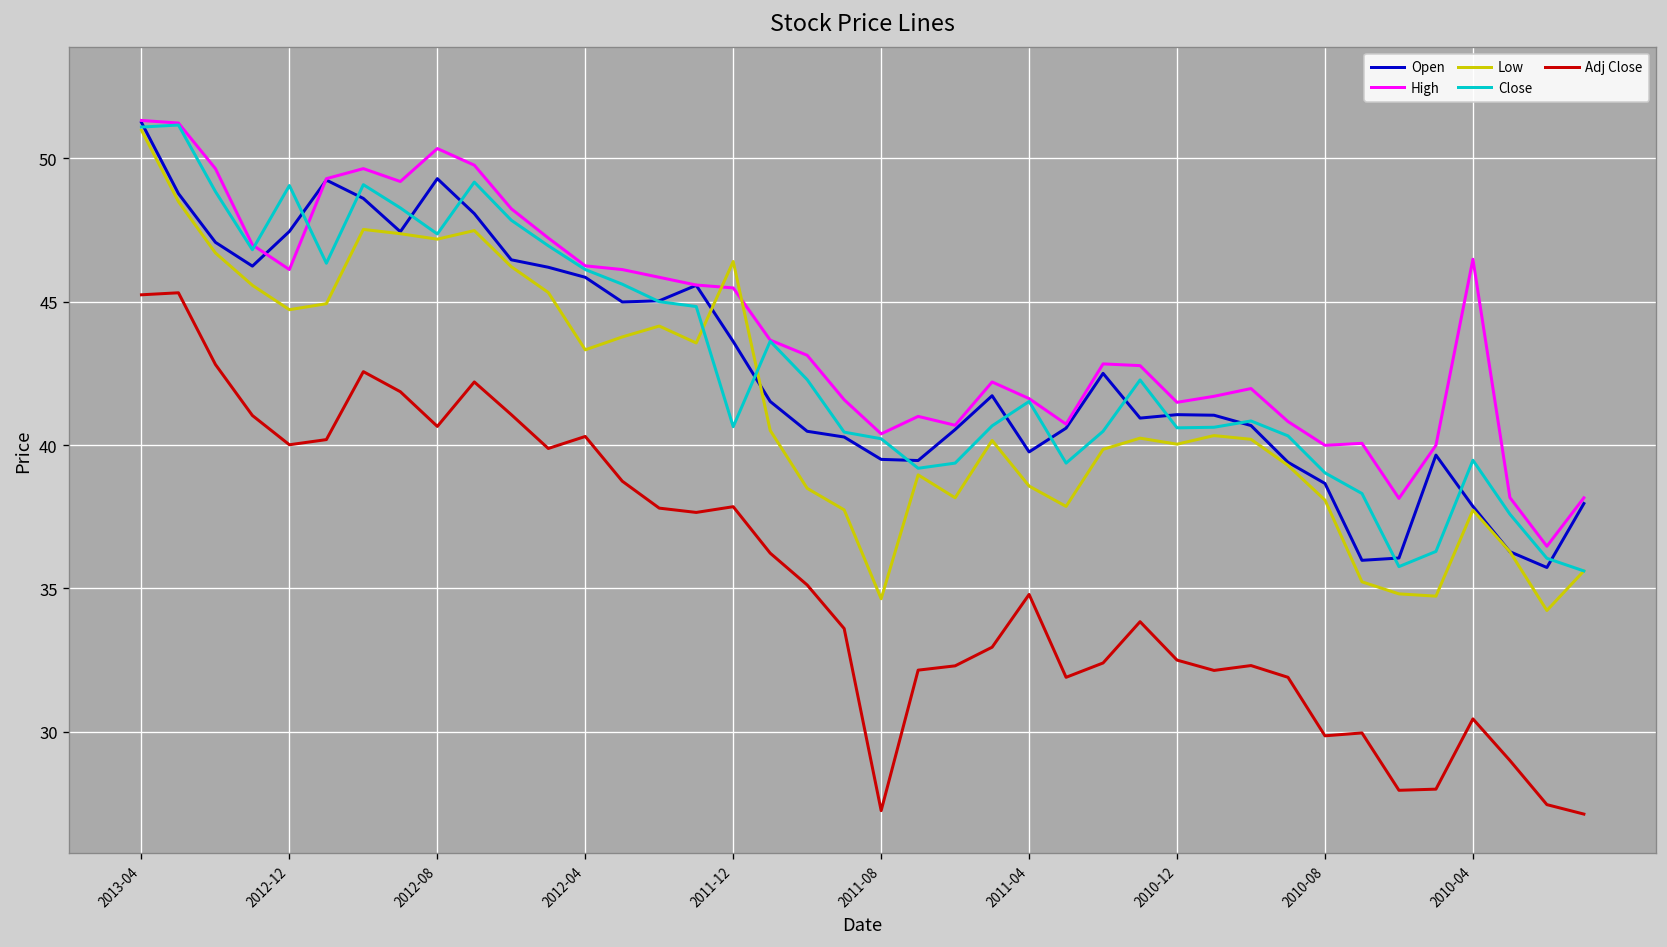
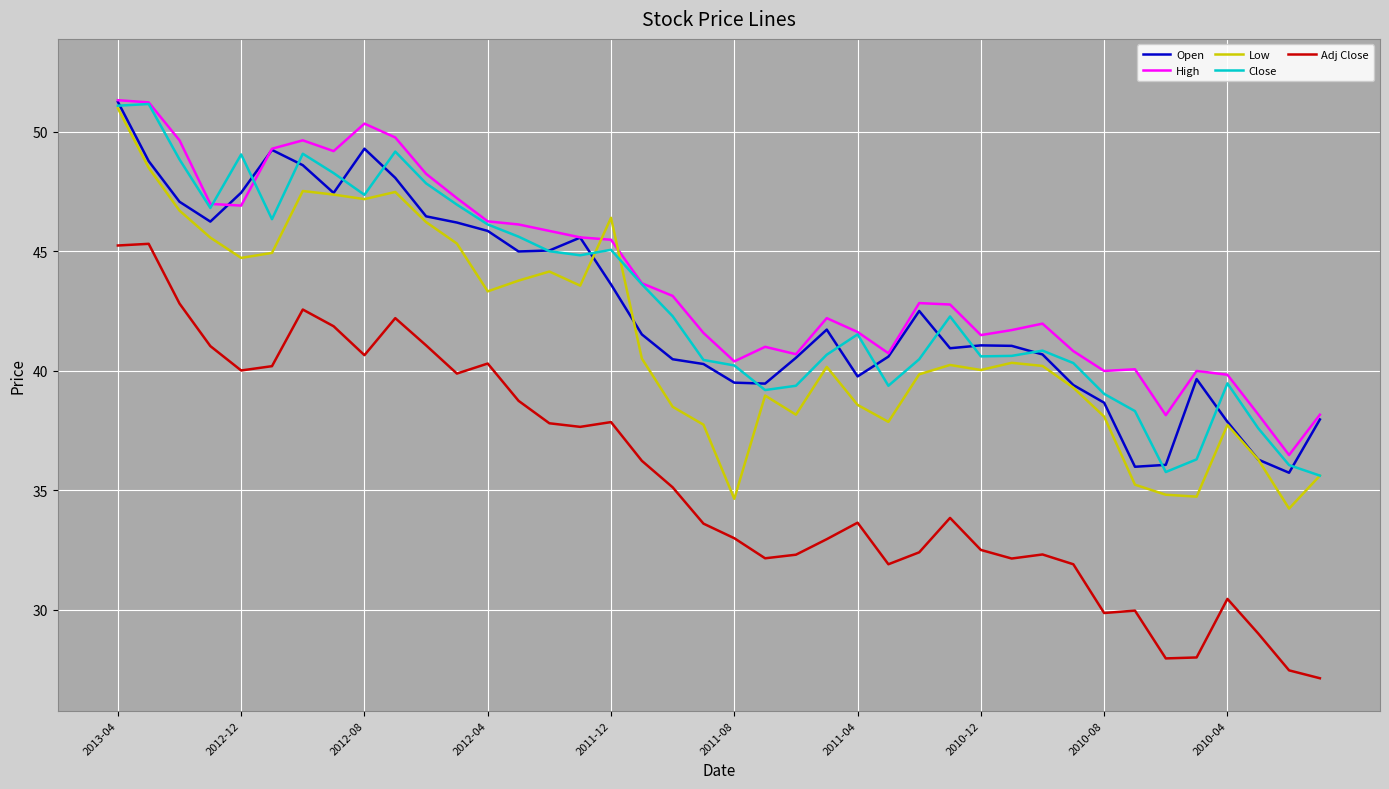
High, 2012-12: 46.1 -> 46.9
Close, 2011-12: 40.6 -> 45.1
Adj Close, 2011-08: 27.3 -> 33.0
Adj Close, 2011-04: 34.8 -> 33.6
High, 2010-04: 46.5 -> 39.8
